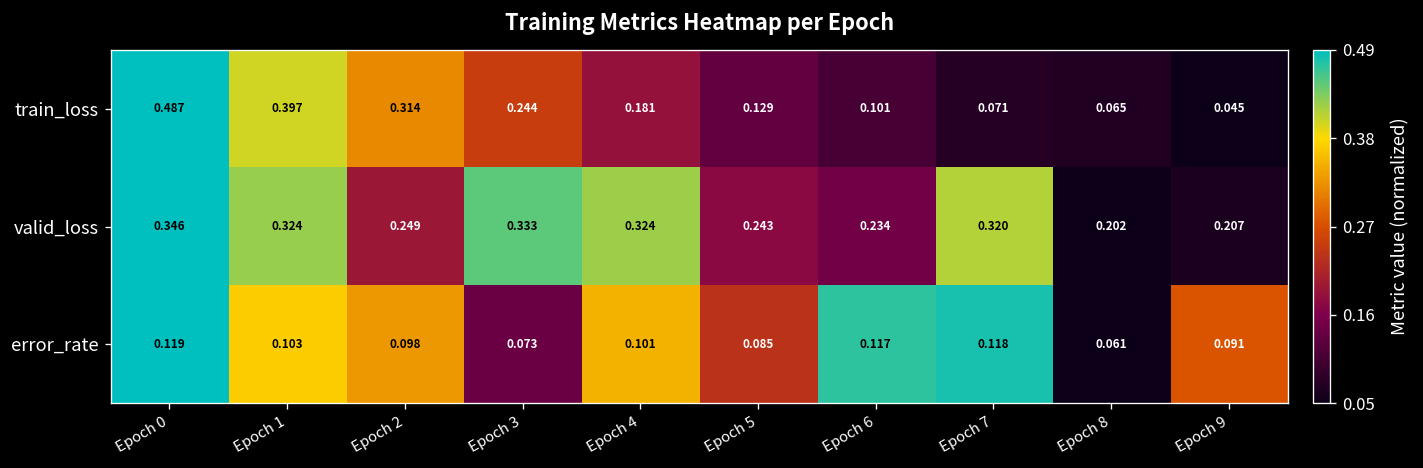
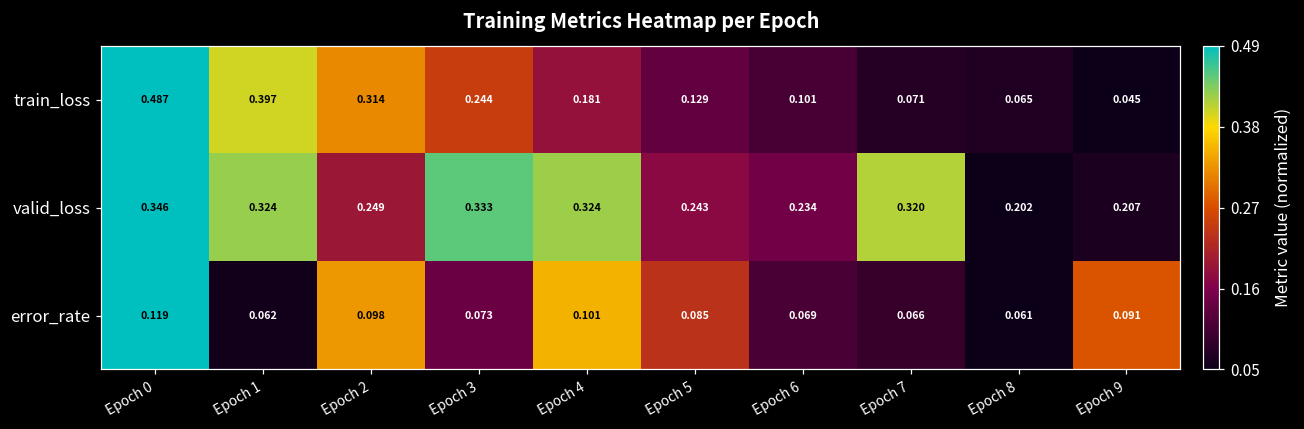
error_rate, Epoch 1: 0.103 -> 0.062
error_rate, Epoch 6: 0.117 -> 0.069
error_rate, Epoch 7: 0.118 -> 0.066
